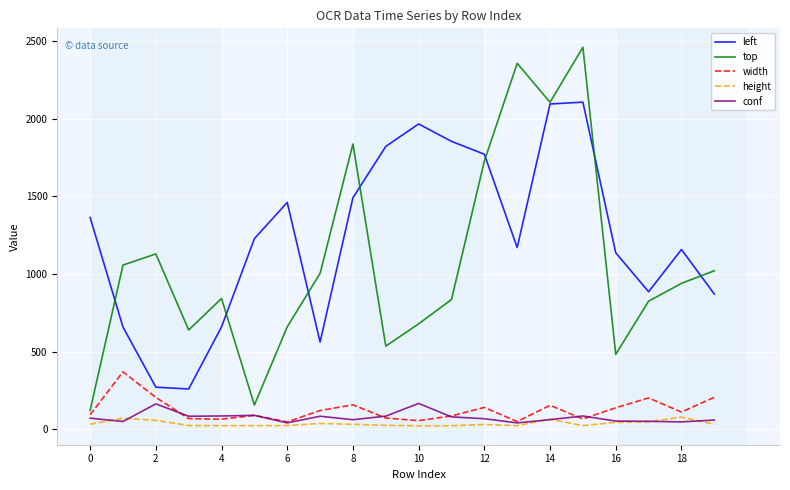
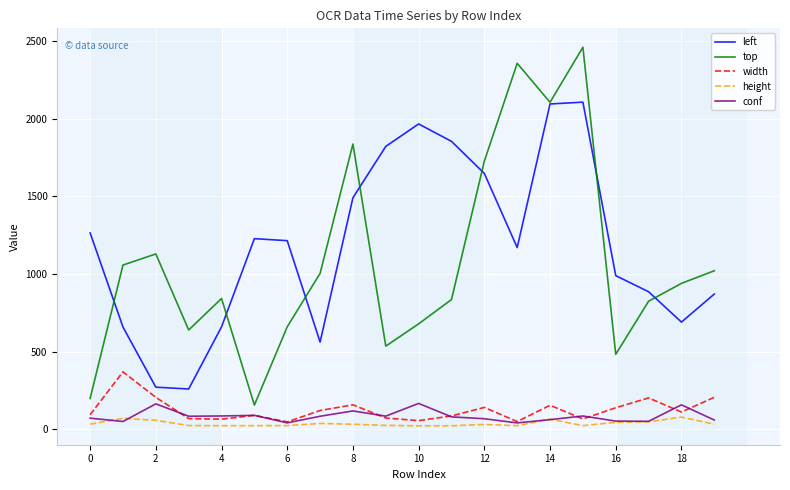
left, 0: 1360 -> 1260
top, 0: 120 -> 200
left, 6: 1460 -> 1210
conf, 8: 60 -> 120
left, 12: 1770 -> 1650
left, 16: 1140 -> 990
left, 18: 1160 -> 690
conf, 18: 50 -> 160
